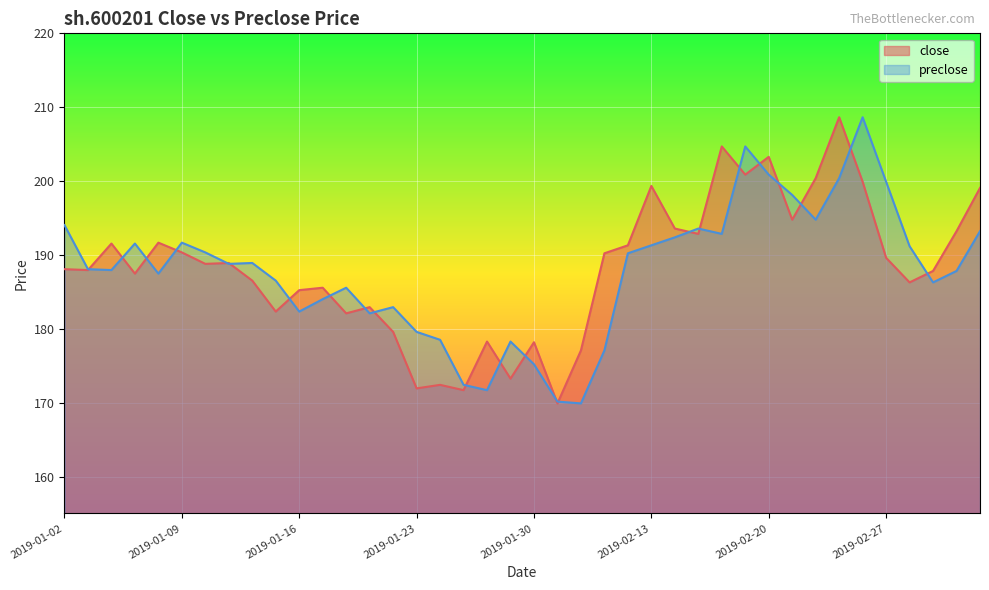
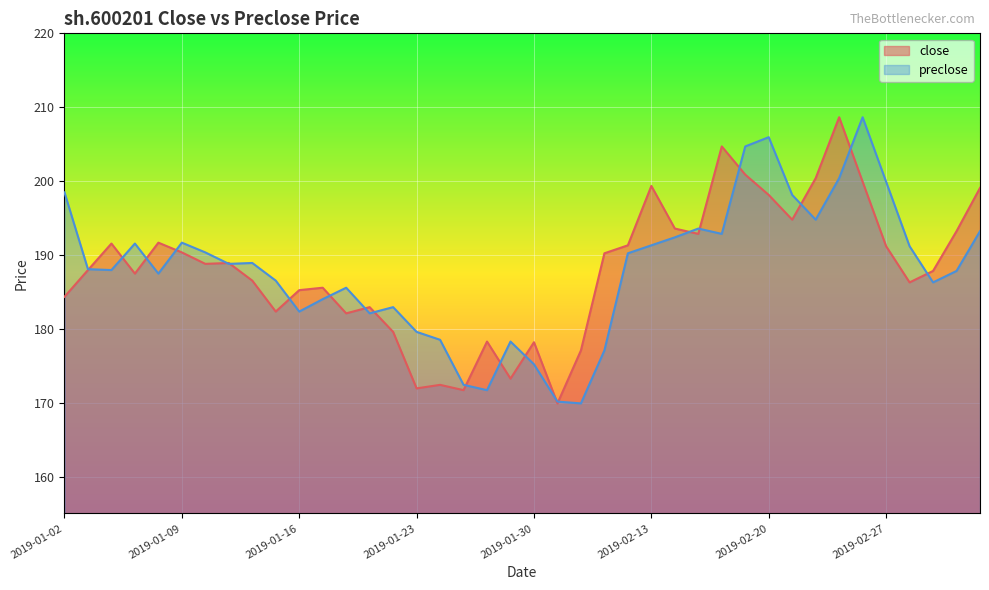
close, 2019-01-02: 188 -> 184
preclose, 2019-01-02: 194 -> 198
close, 2019-02-20: 203 -> 198
preclose, 2019-02-20: 201 -> 206
close, 2019-02-27: 190 -> 191
